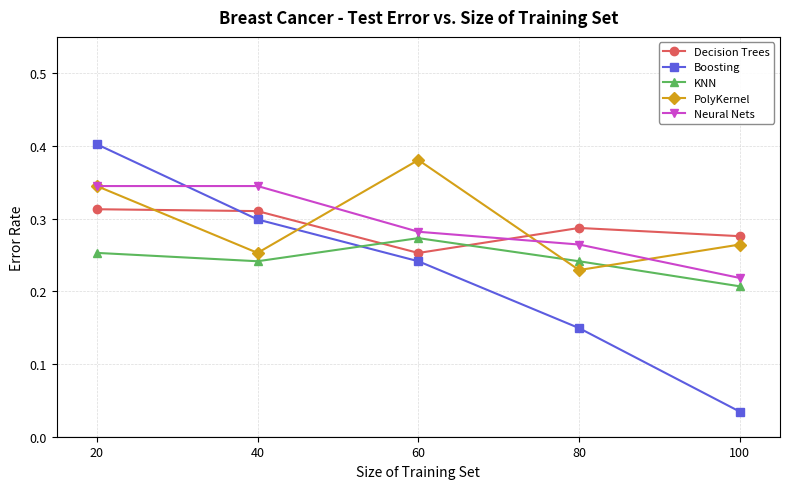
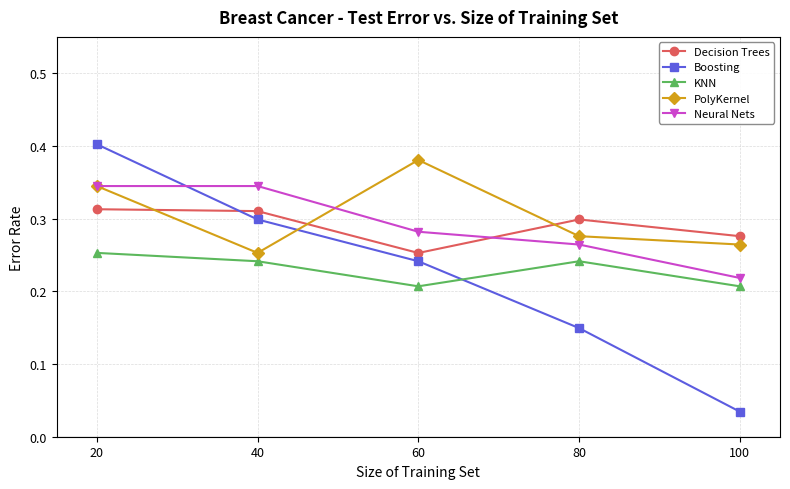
KNN, 60: 0.27 -> 0.21
Decision Trees, 80: 0.29 -> 0.30
PolyKernel, 80: 0.23 -> 0.28
